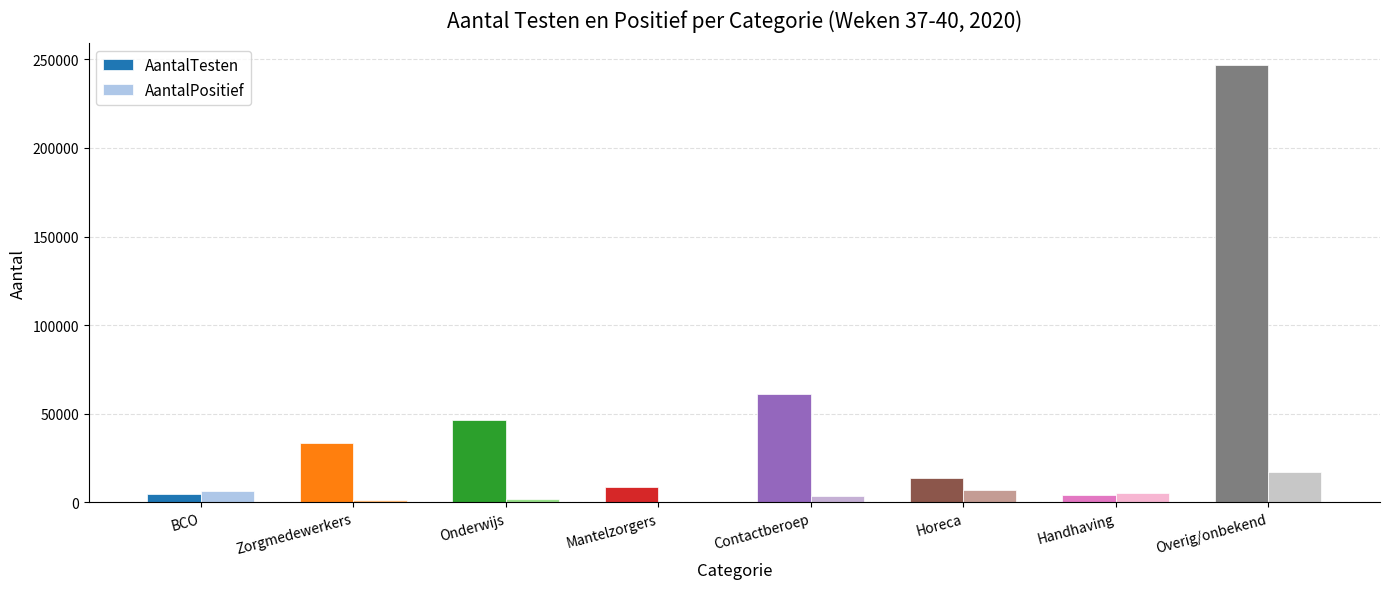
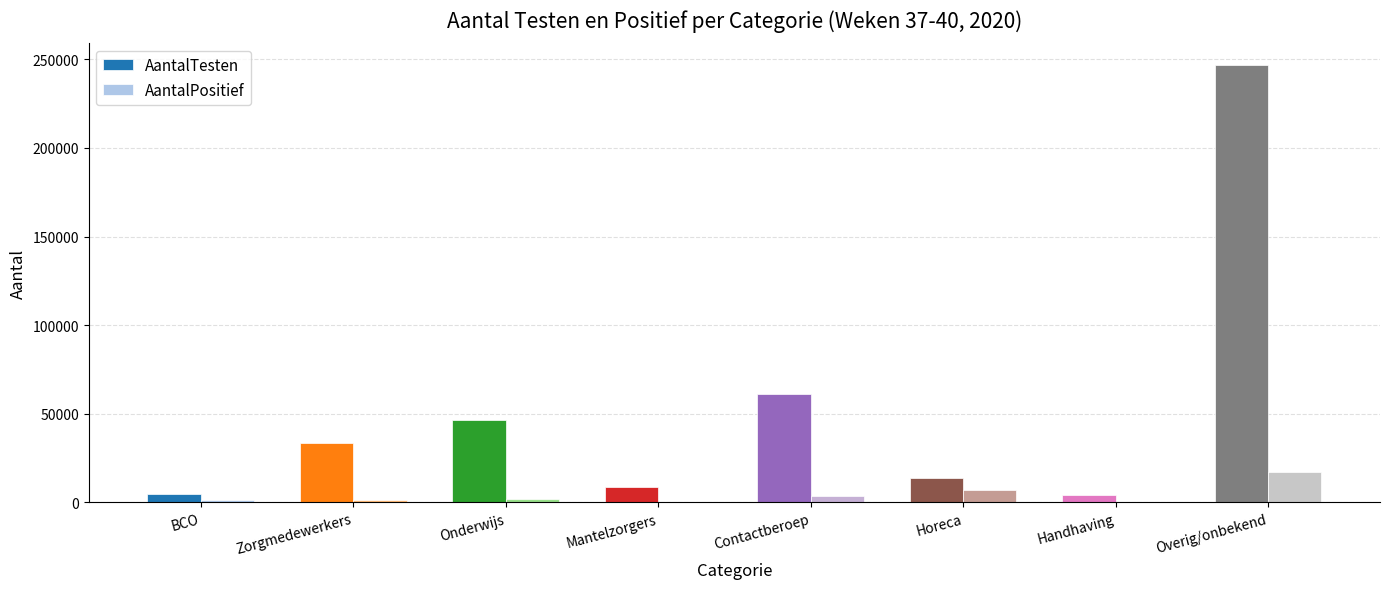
AantalPositief, BCO: 7000 -> 1000
AantalPositief, Handhaving: 5000 -> 0
